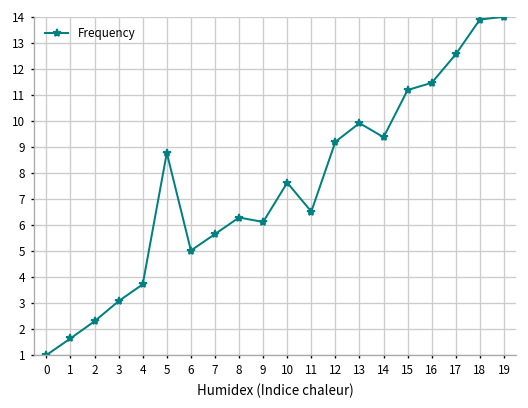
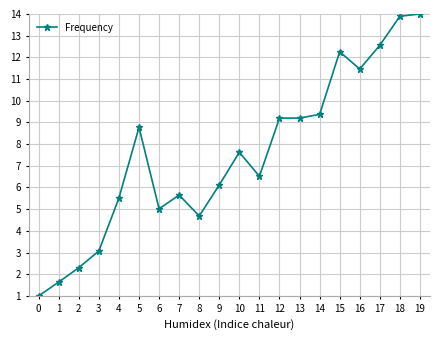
4: 3.7 -> 5.5
8: 6.3 -> 4.7
13: 9.9 -> 9.2
15: 11.2 -> 12.3
